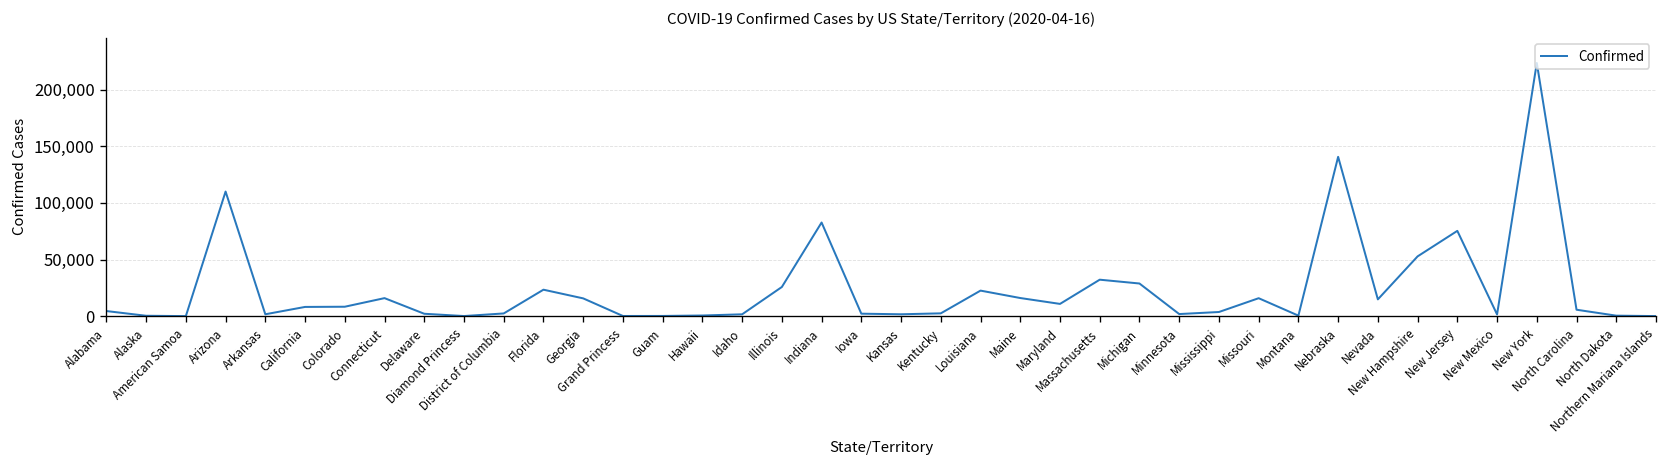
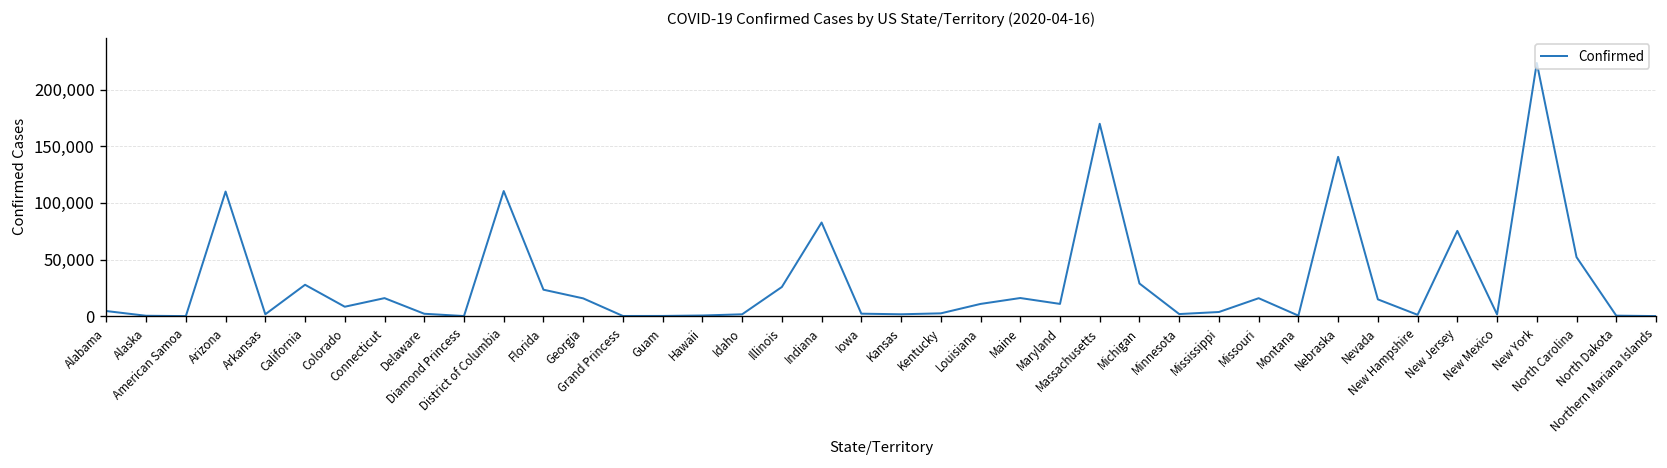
California: 10,000 -> 30,000
District of Columbia: 0 -> 110,000
Louisiana: 20,000 -> 10,000
Massachusetts: 30,000 -> 170,000
New Hampshire: 50,000 -> 0
North Carolina: 10,000 -> 50,000
